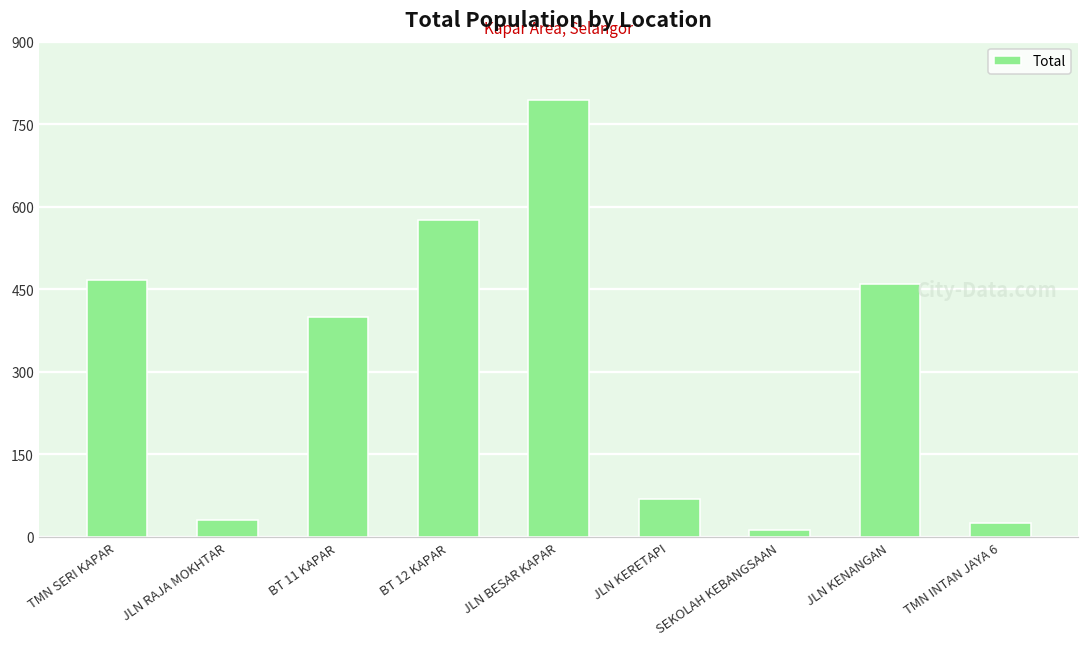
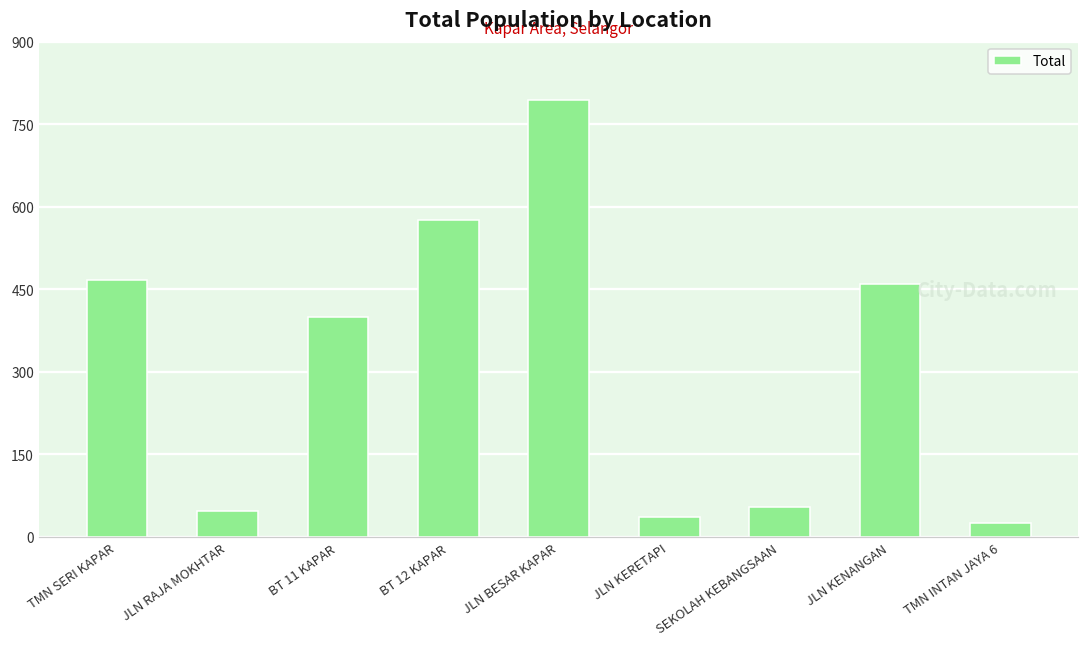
JLN RAJA MOKHTAR: 30 -> 50
JLN KERETAPI: 70 -> 40
SEKOLAH KEBANGSAAN: 10 -> 50
